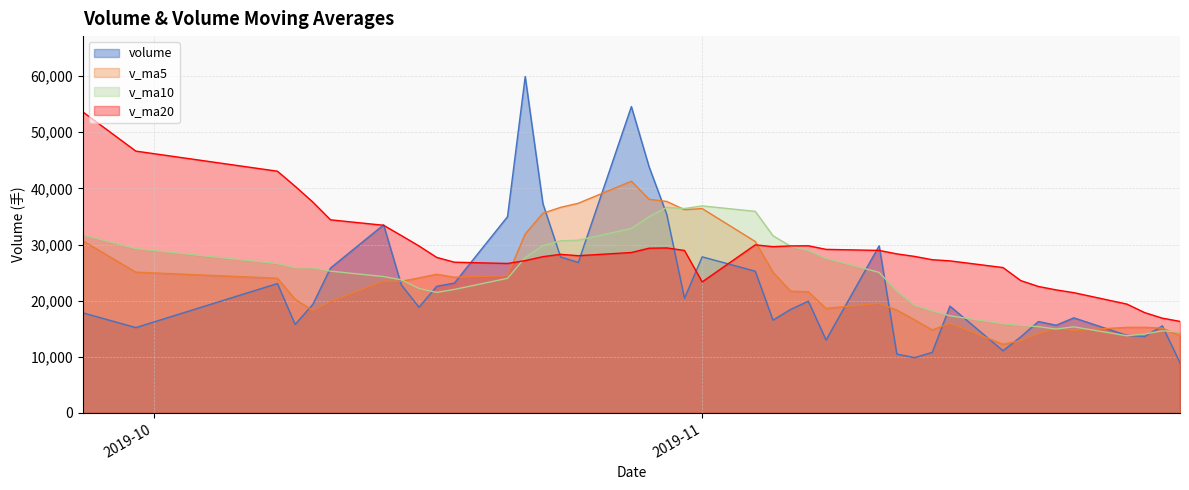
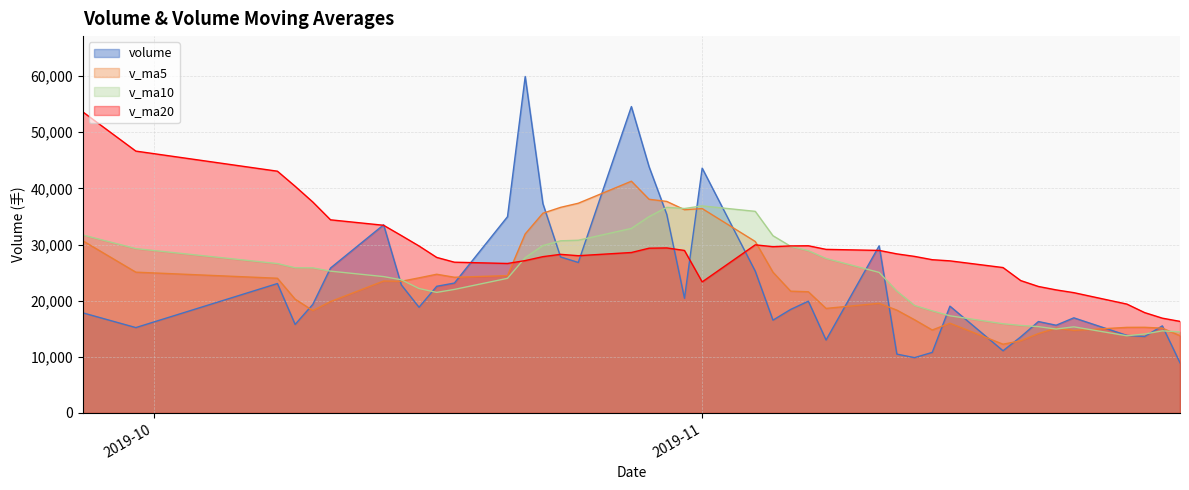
volume, 2019-11: 28,000 -> 44,000
